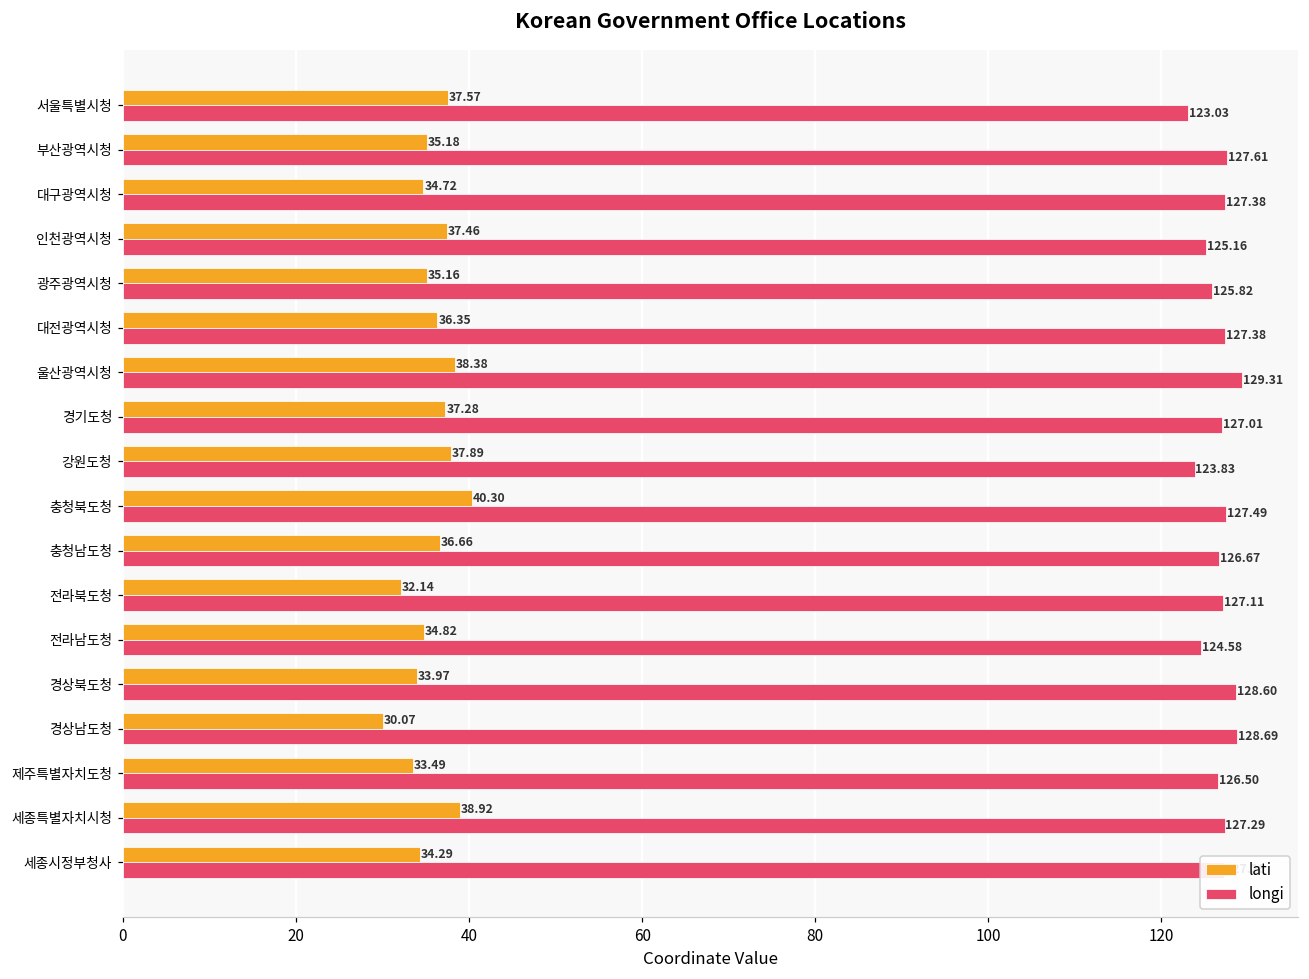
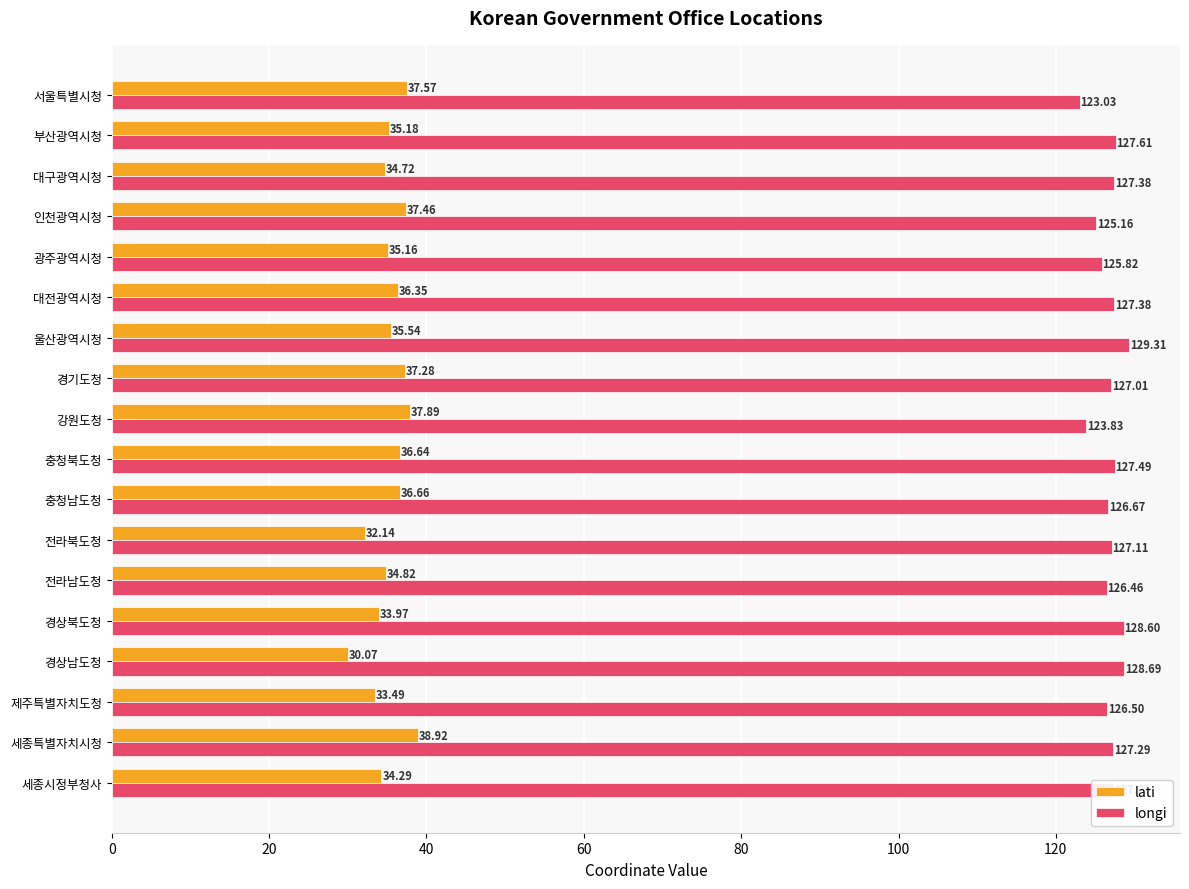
lati, 울산광역시청: 38.38 -> 35.54
lati, 충청북도청: 40.30 -> 36.64
longi, 전라남도청: 124.58 -> 126.46
